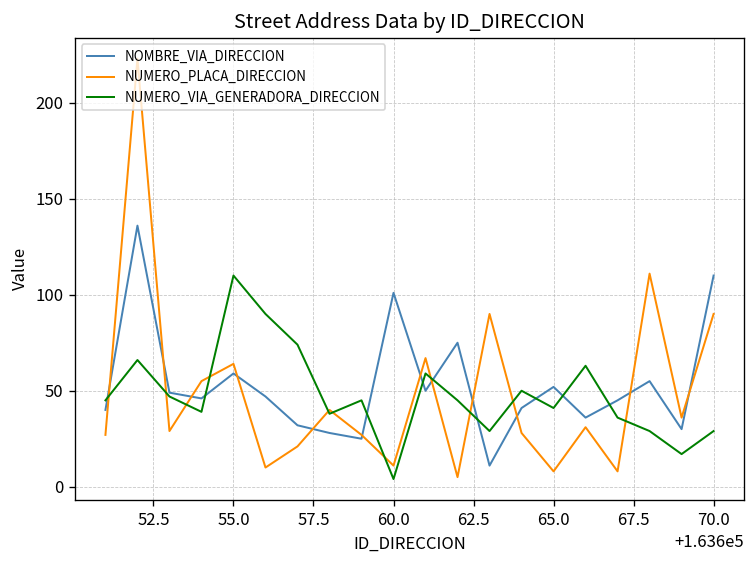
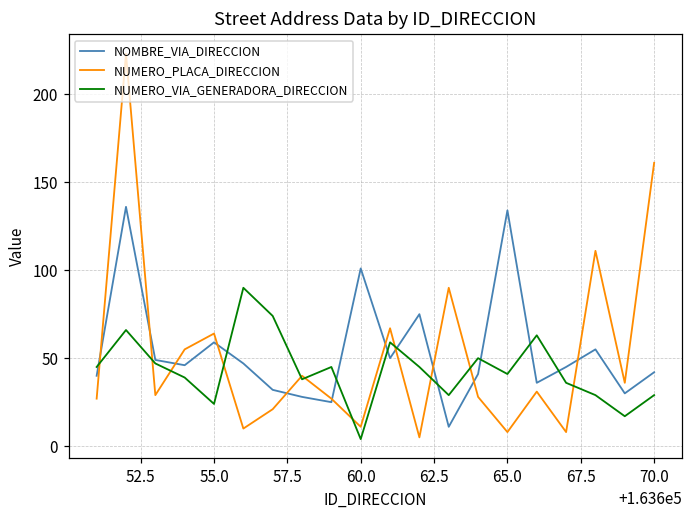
NUMERO_VIA_GENERADORA_DIRECCION, 55.0: 110 -> 24
NOMBRE_VIA_DIRECCION, 65.0: 52 -> 134
NOMBRE_VIA_DIRECCION, 70.0: 110 -> 42
NUMERO_PLACA_DIRECCION, 70.0: 90 -> 161
